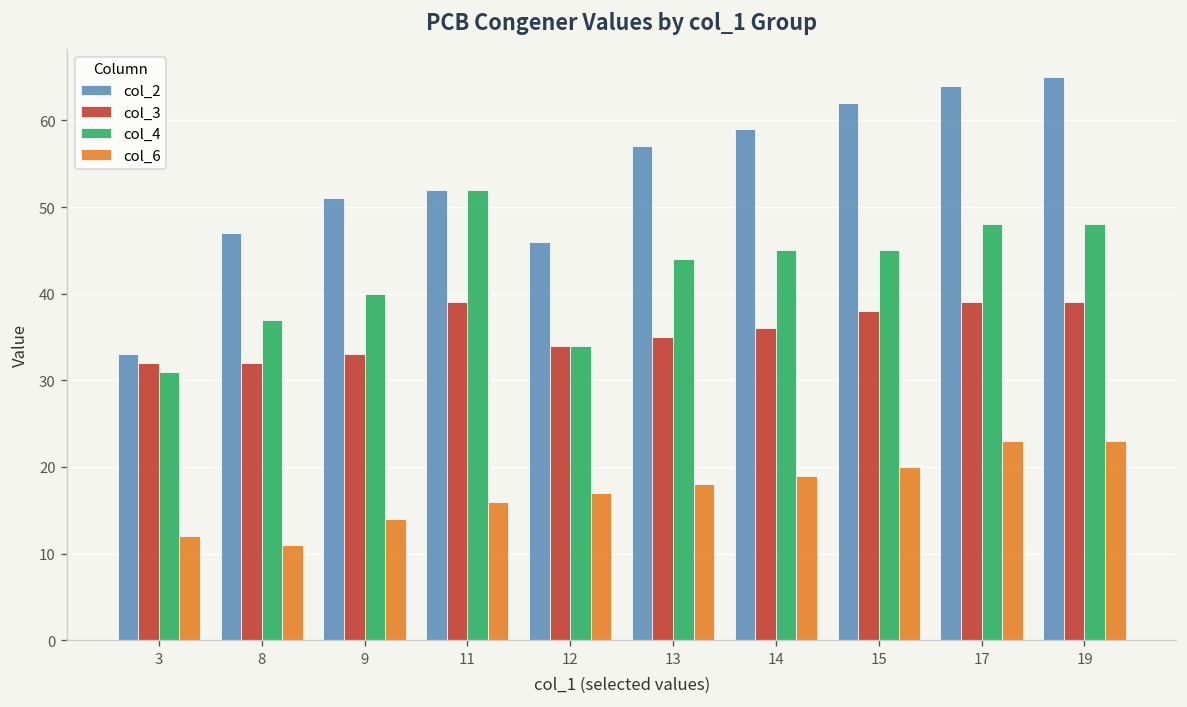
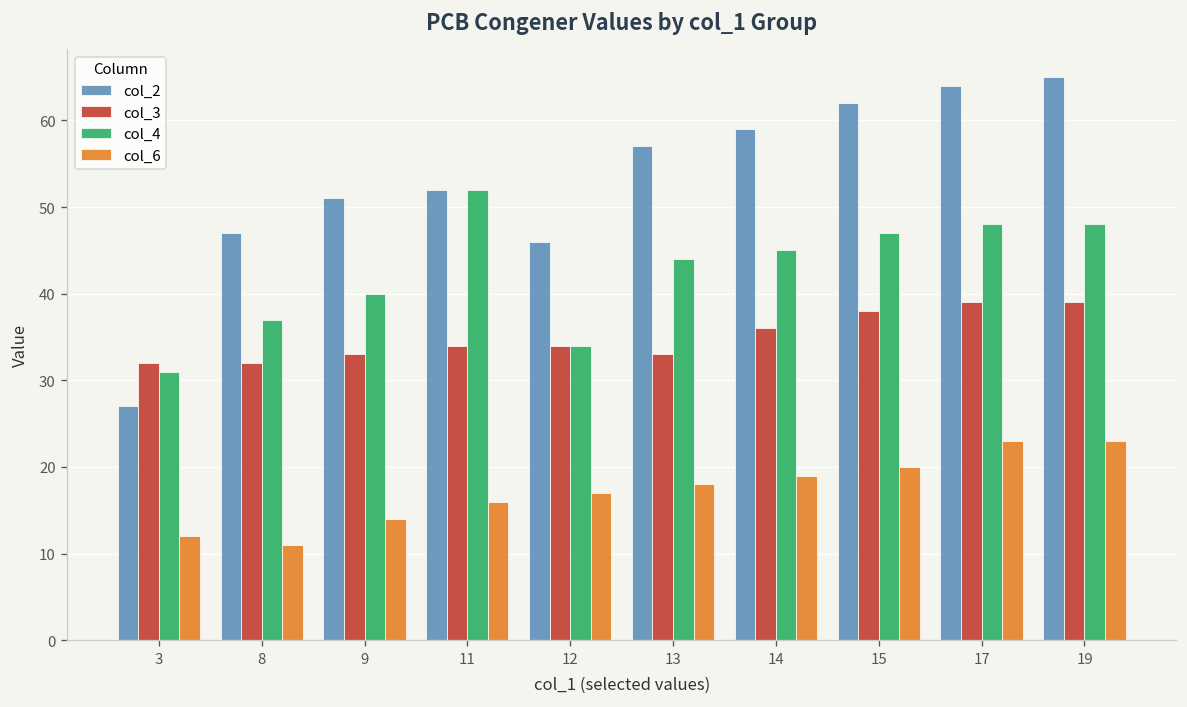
col_2, 3: 33 -> 27
col_3, 11: 39 -> 34
col_3, 13: 35 -> 33
col_4, 15: 45 -> 47
